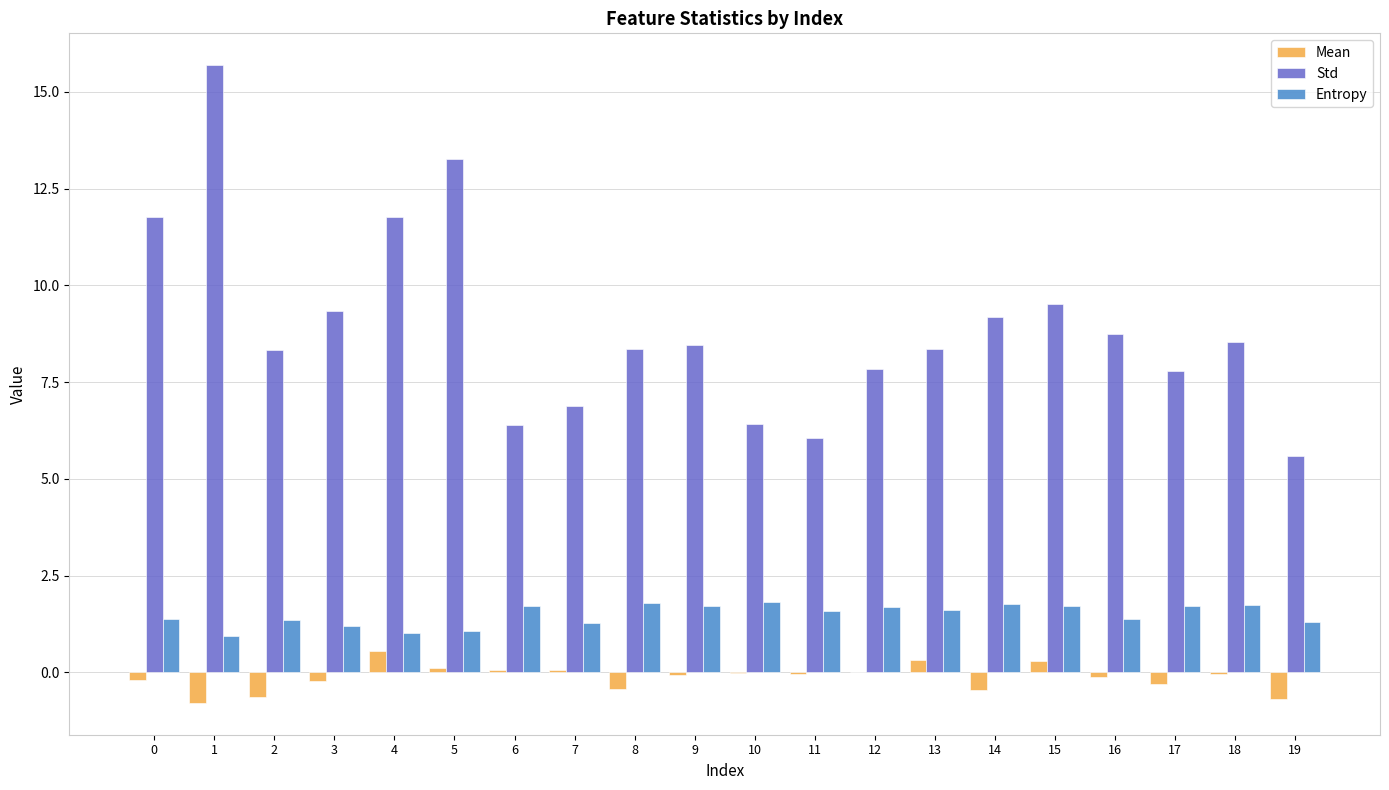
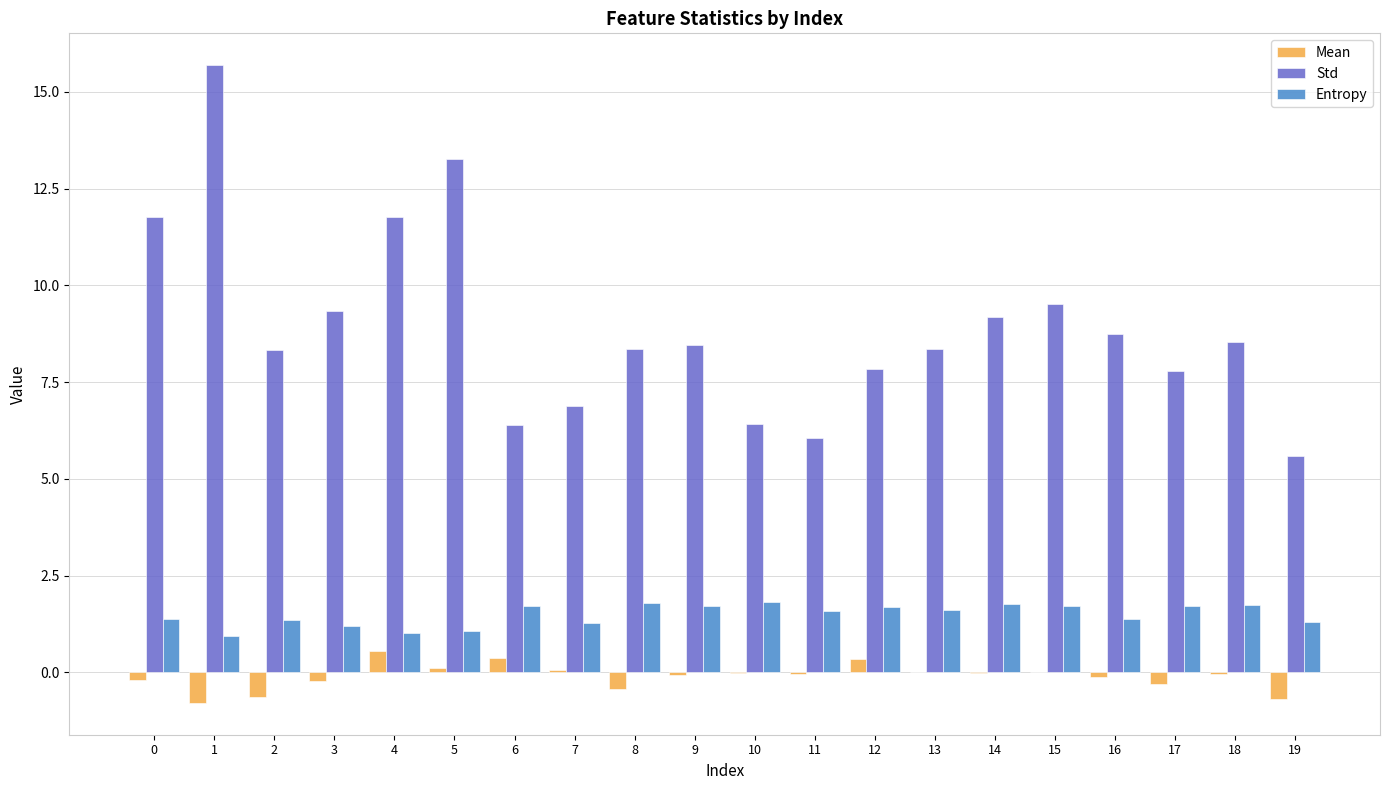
Mean, 6: 0.1 -> 0.4
Mean, 12: 0.0 -> 0.3
Mean, 13: 0.3 -> 0.0
Mean, 14: -0.5 -> 0.0
Mean, 15: 0.3 -> 0.0
